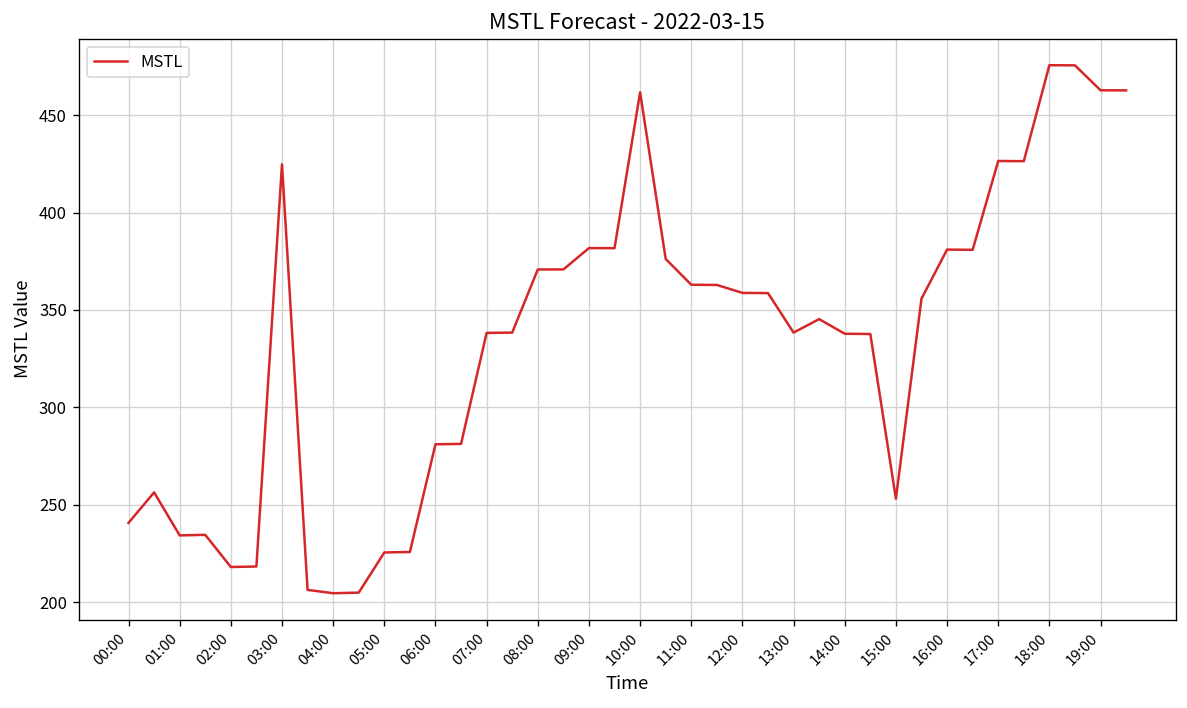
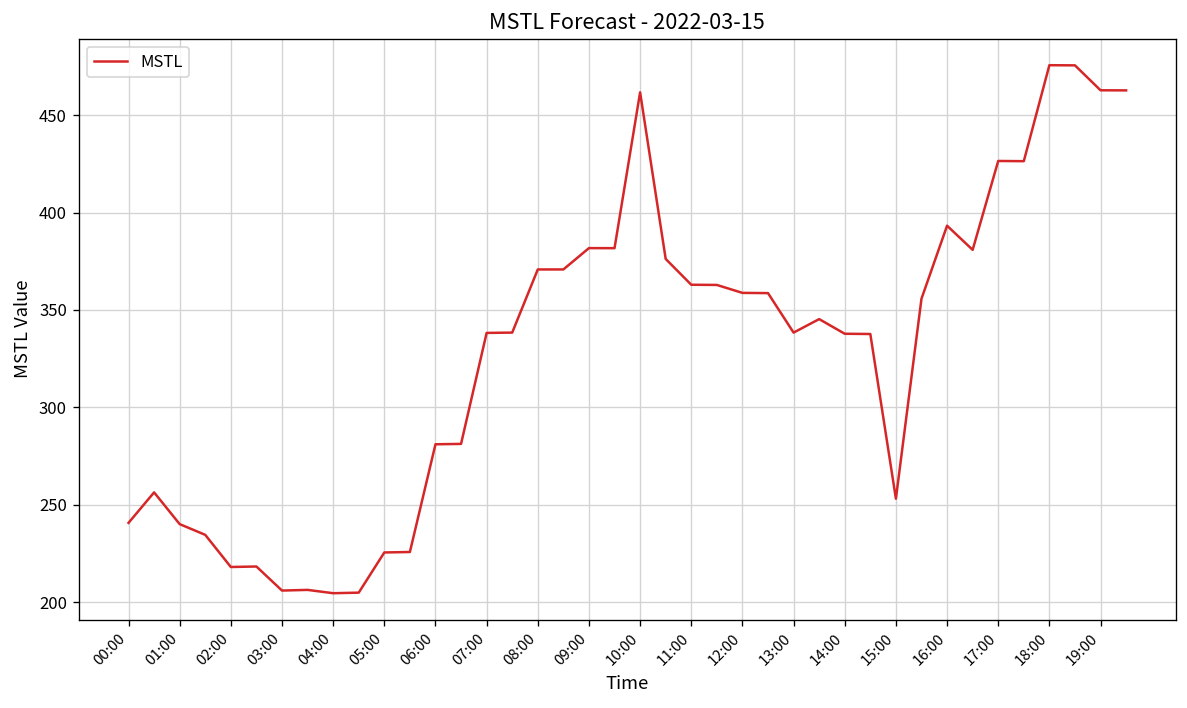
01:00: 234 -> 240
03:00: 425 -> 206
16:00: 381 -> 393
